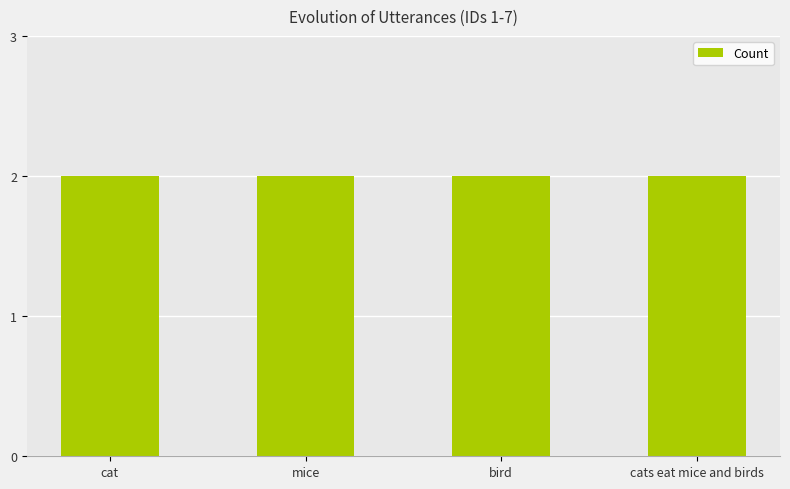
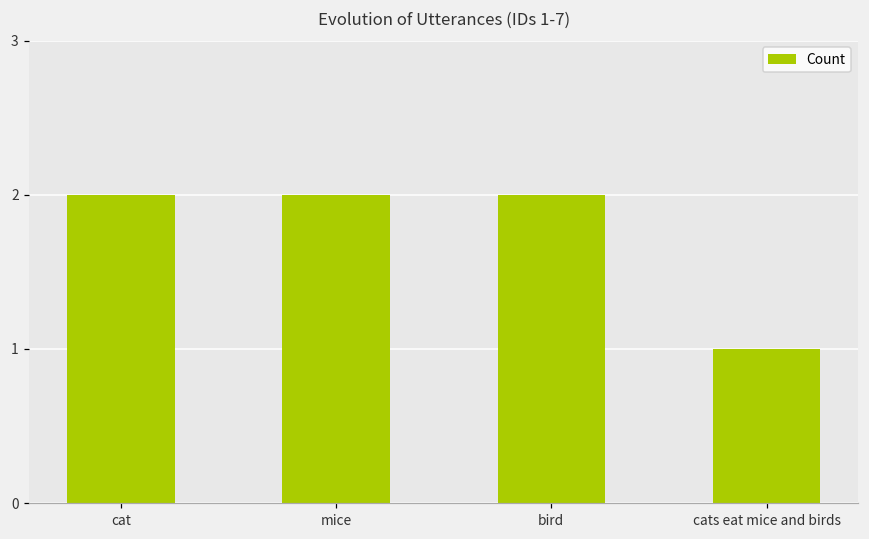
cats eat mice and birds: 2 -> 1
